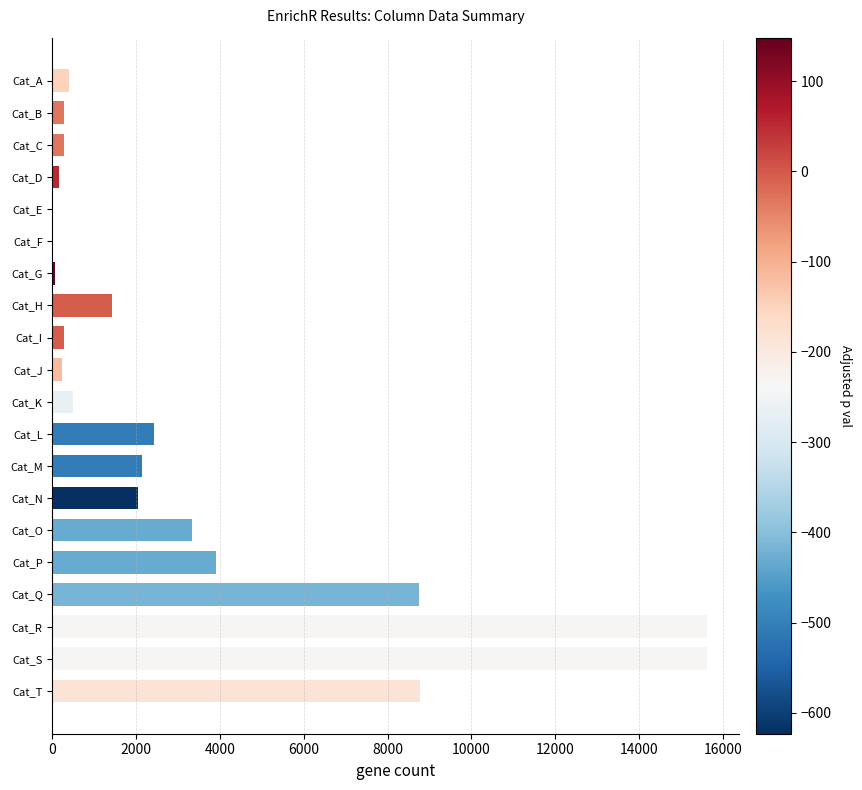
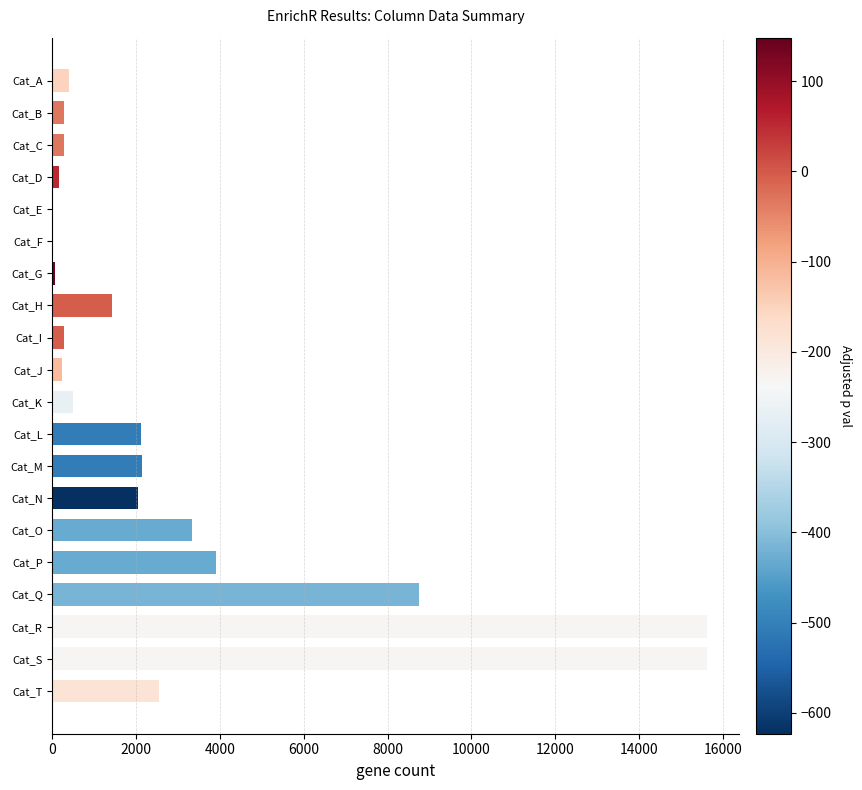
Cat_L: 2400 -> 2100
Cat_T: 8800 -> 2600
